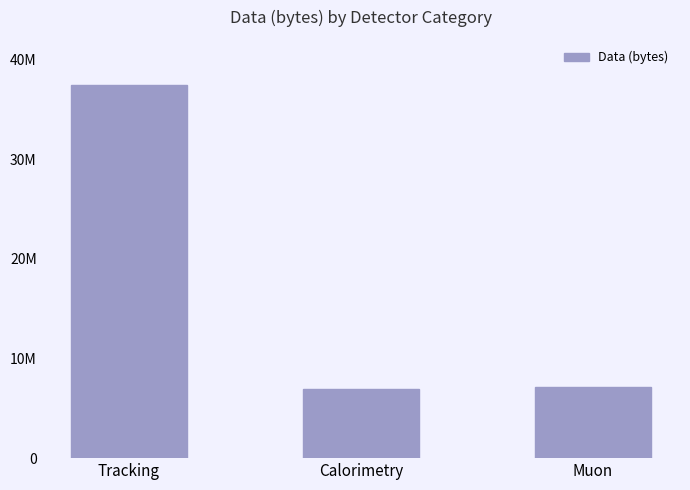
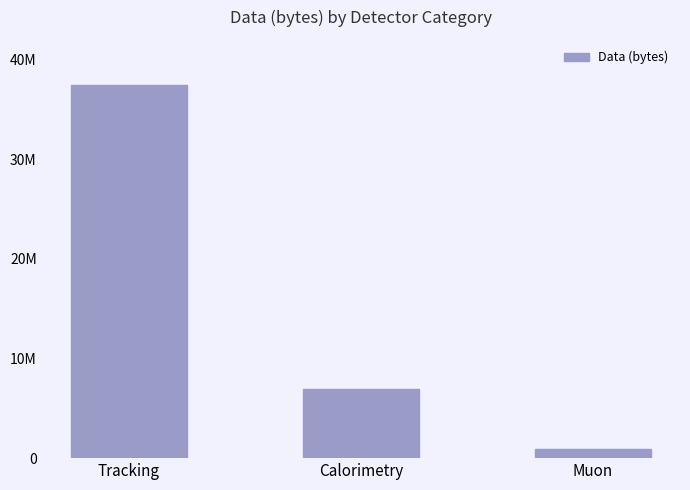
Muon: 7000000 -> 1000000
